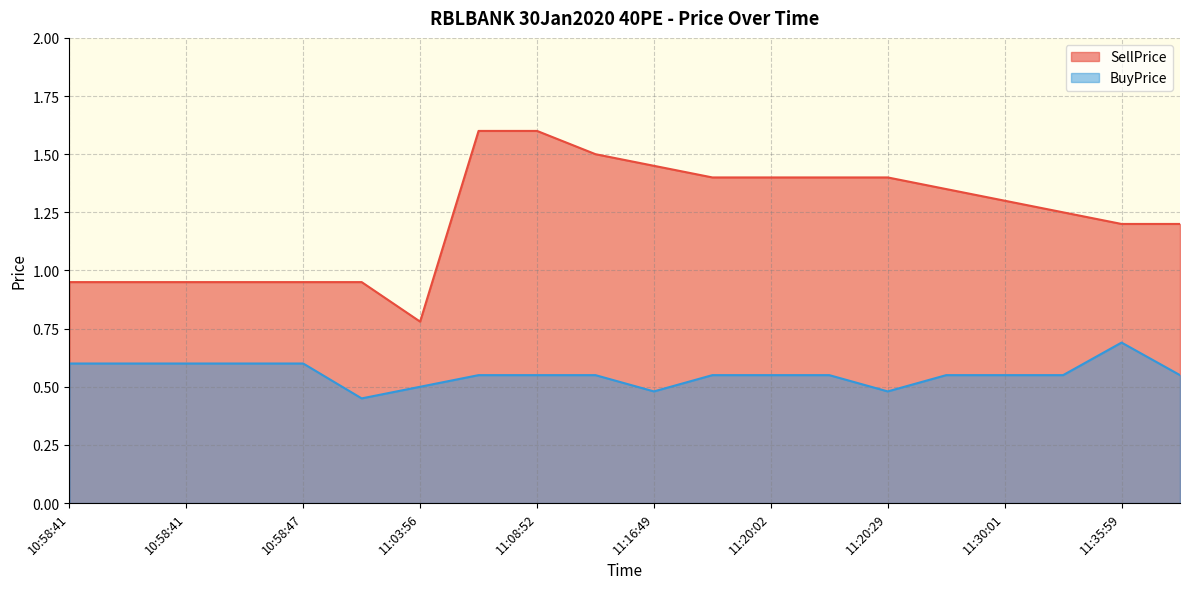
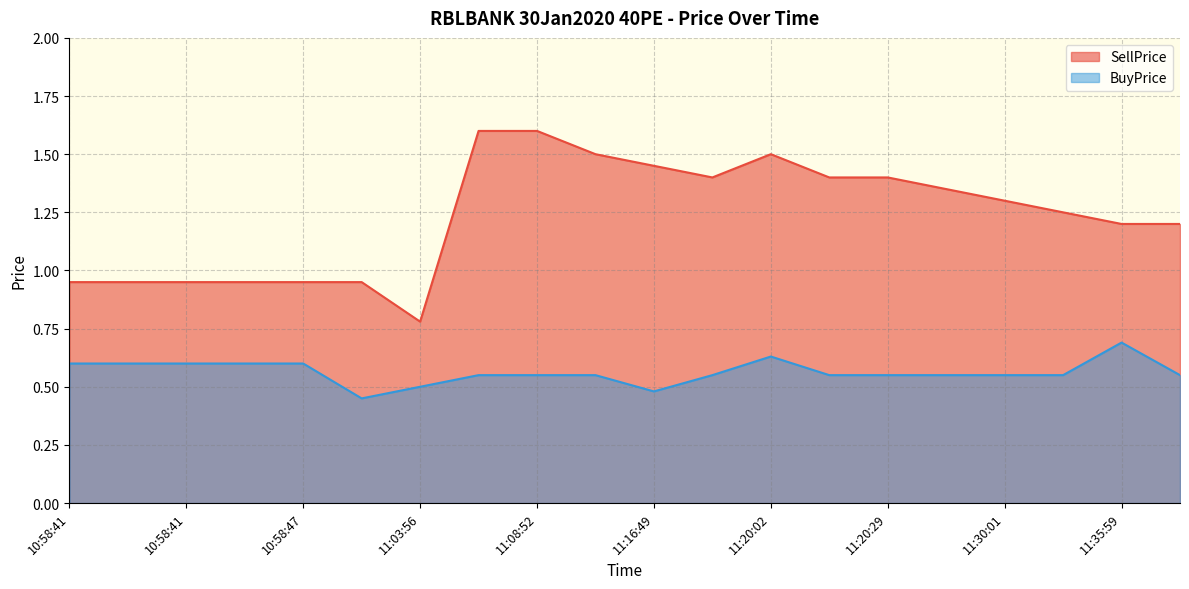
SellPrice, 11:20:02: 1.4 -> 1.5
BuyPrice, 11:20:02: 0.55 -> 0.63
BuyPrice, 11:20:29: 0.48 -> 0.55
